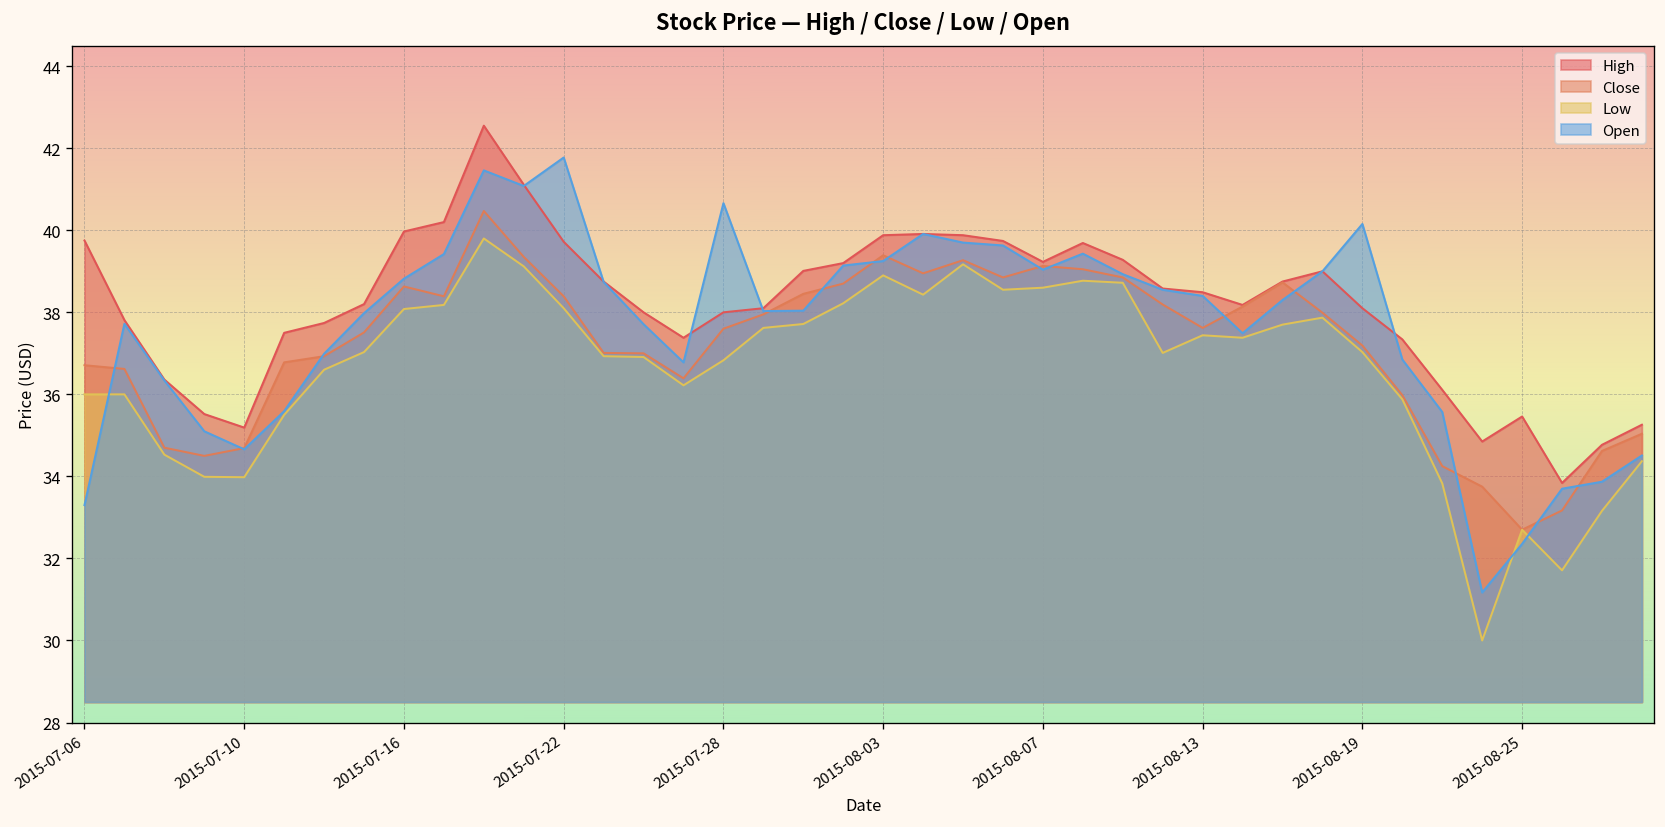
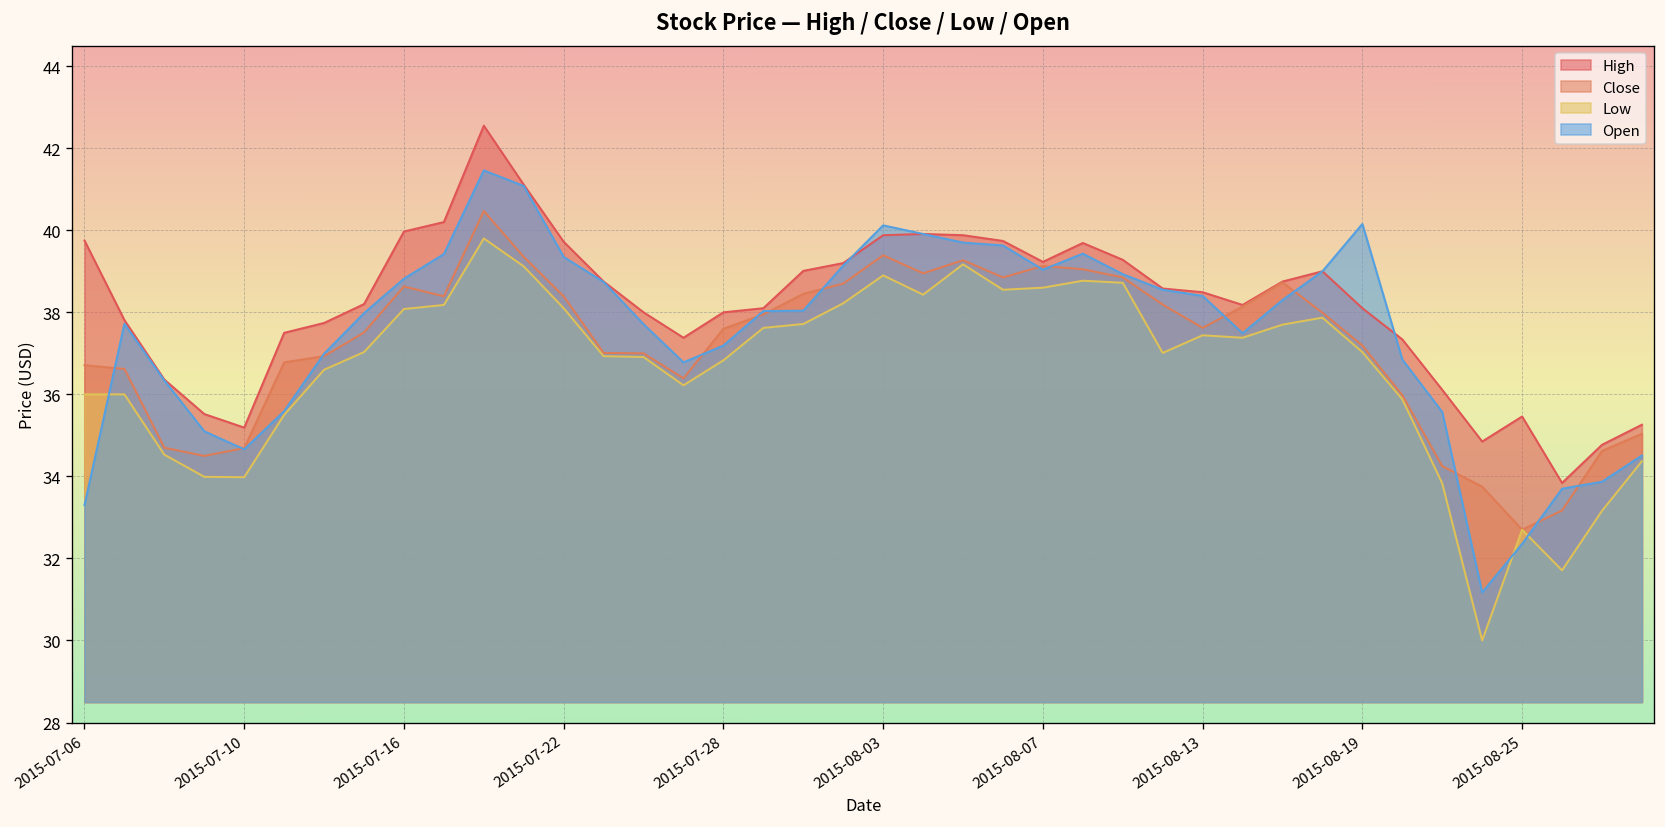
Open, 2015-07-22: 41.8 -> 39.3
Open, 2015-07-28: 40.7 -> 37.2
Open, 2015-08-03: 39.3 -> 40.1
